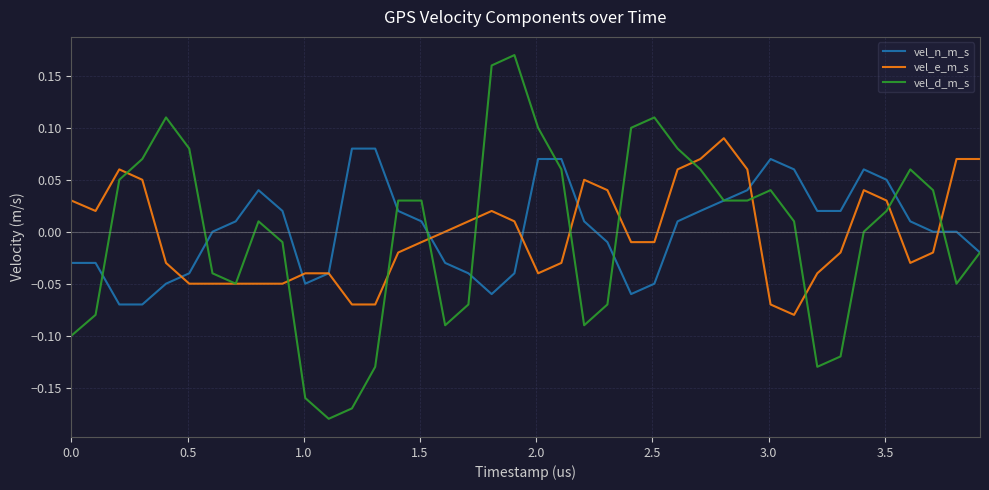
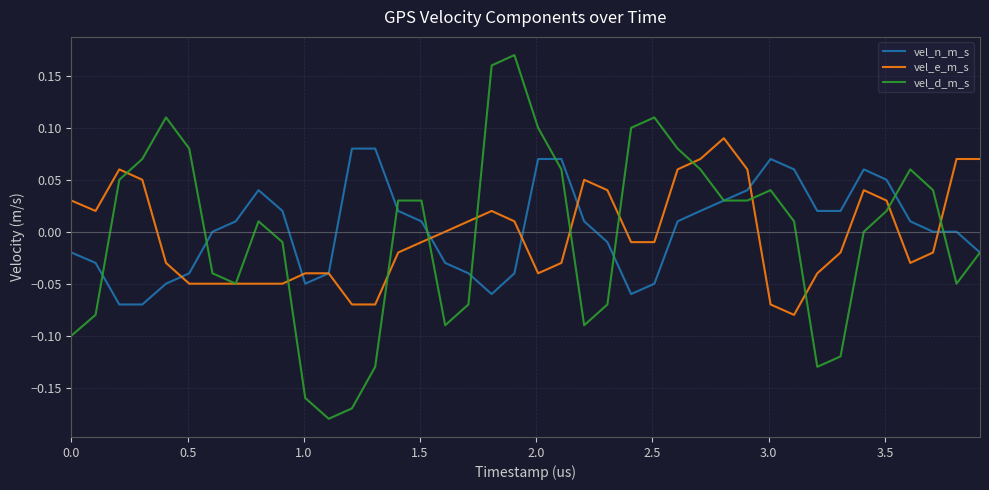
vel_n_m_s, 0.0: -0.03 -> -0.02
